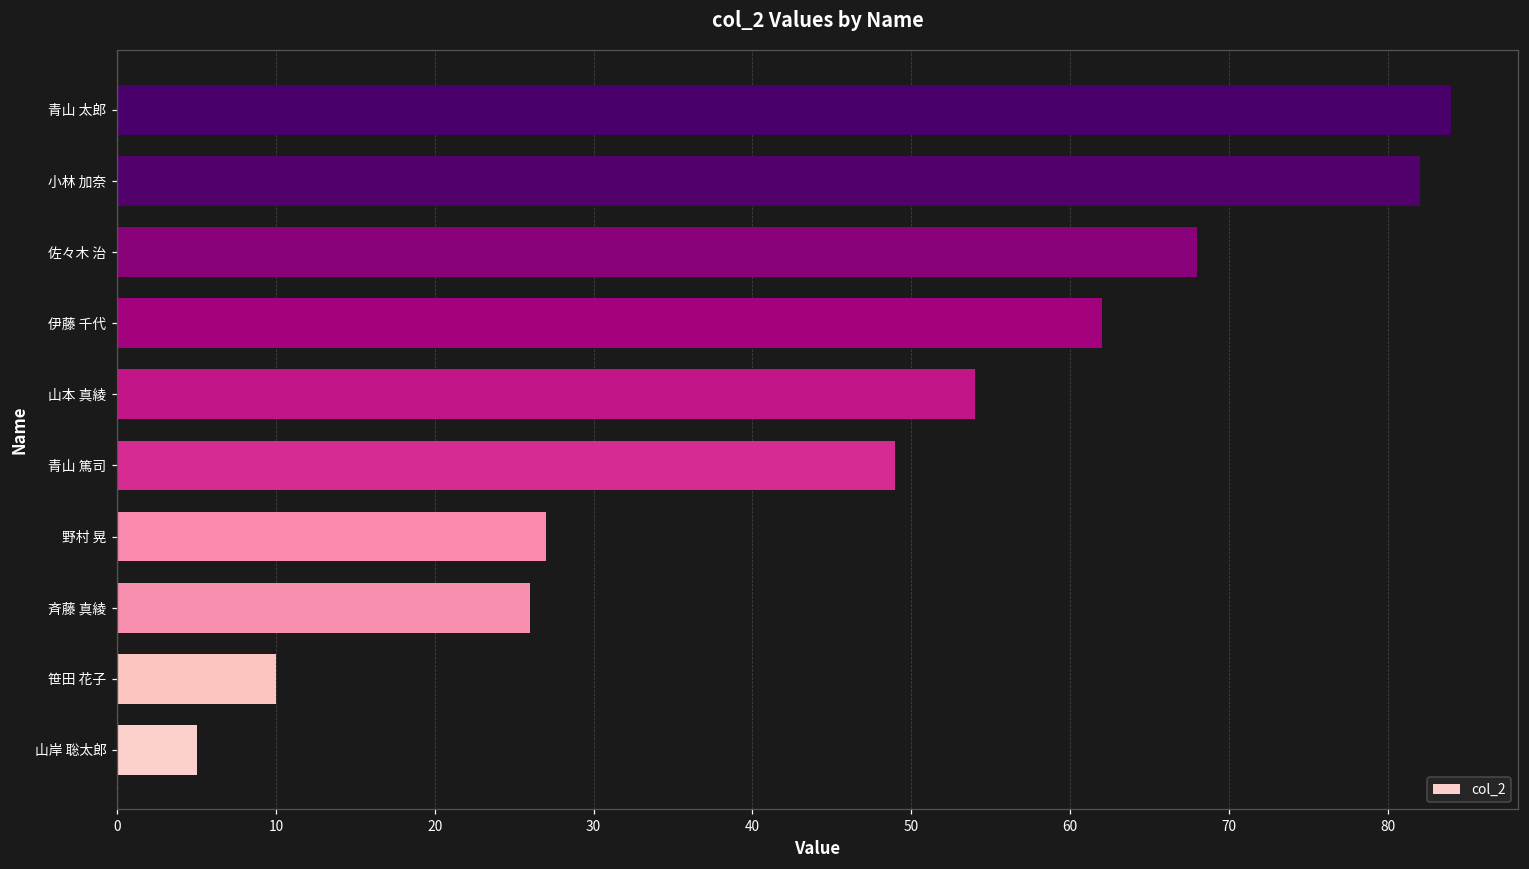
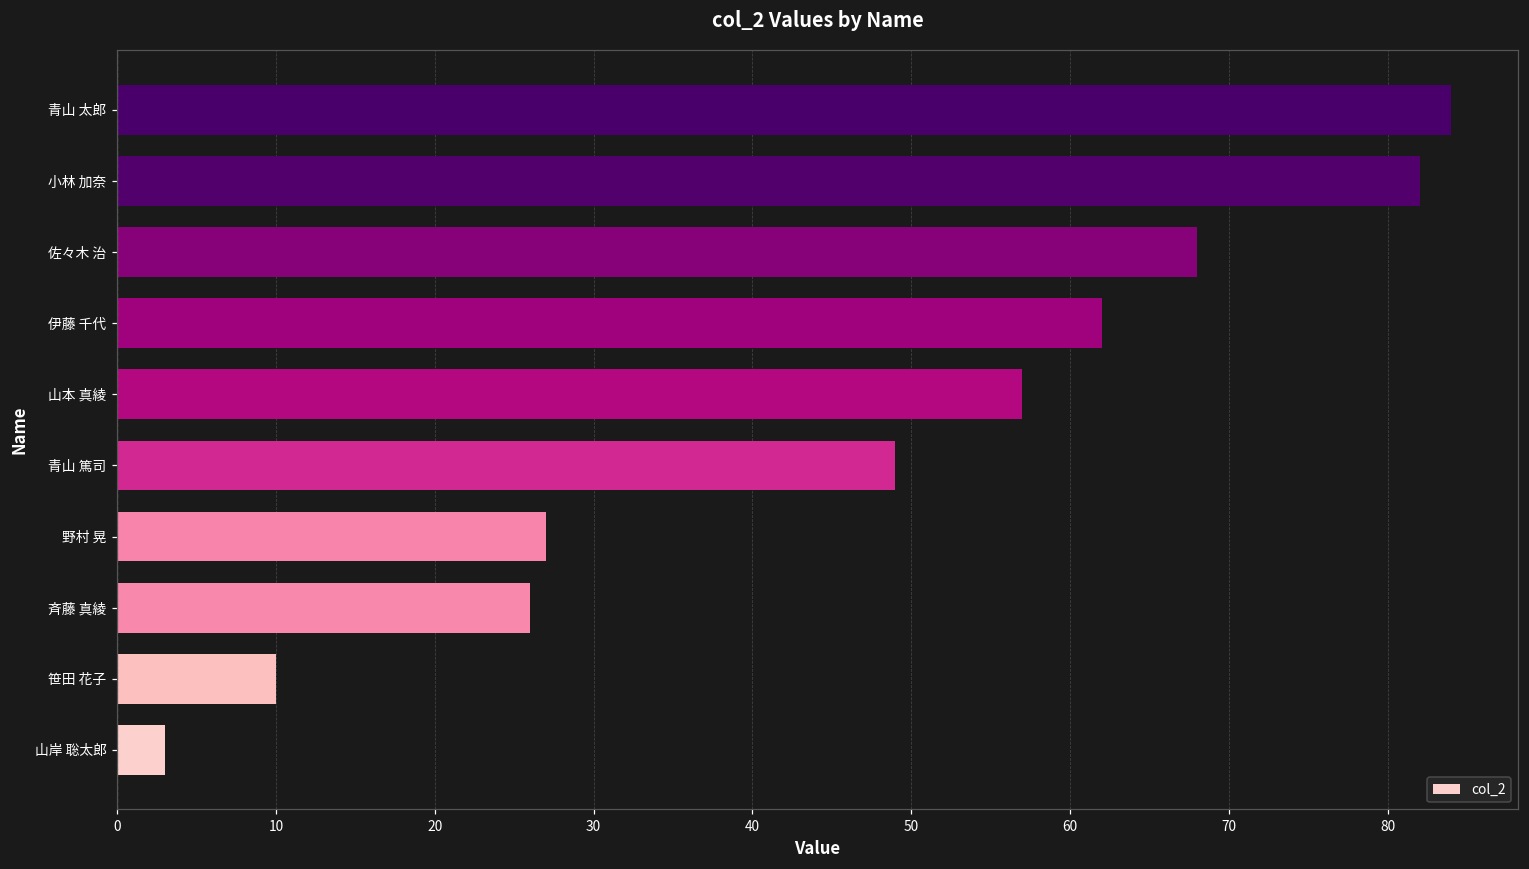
山本 真綾: 54 -> 57
山岸 聡太郎: 5 -> 3
